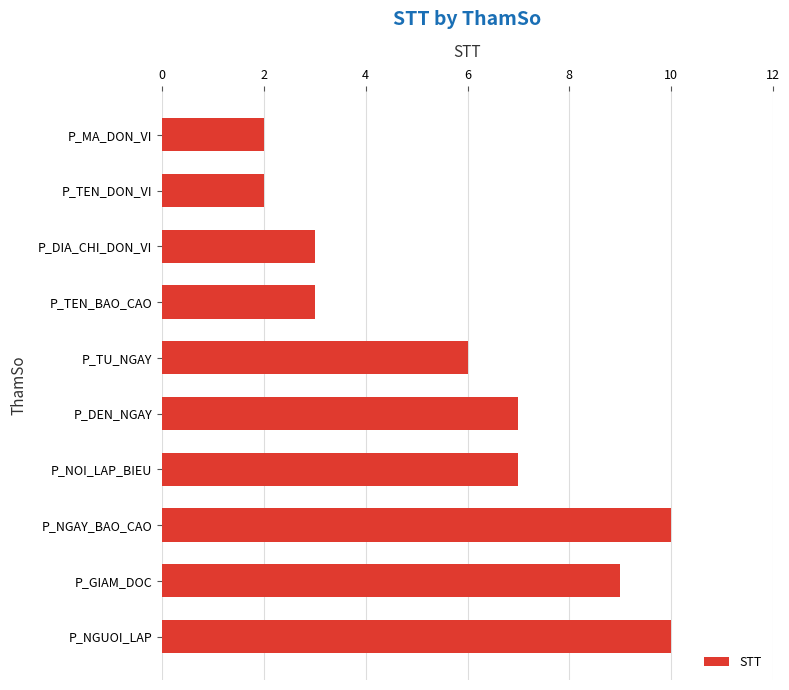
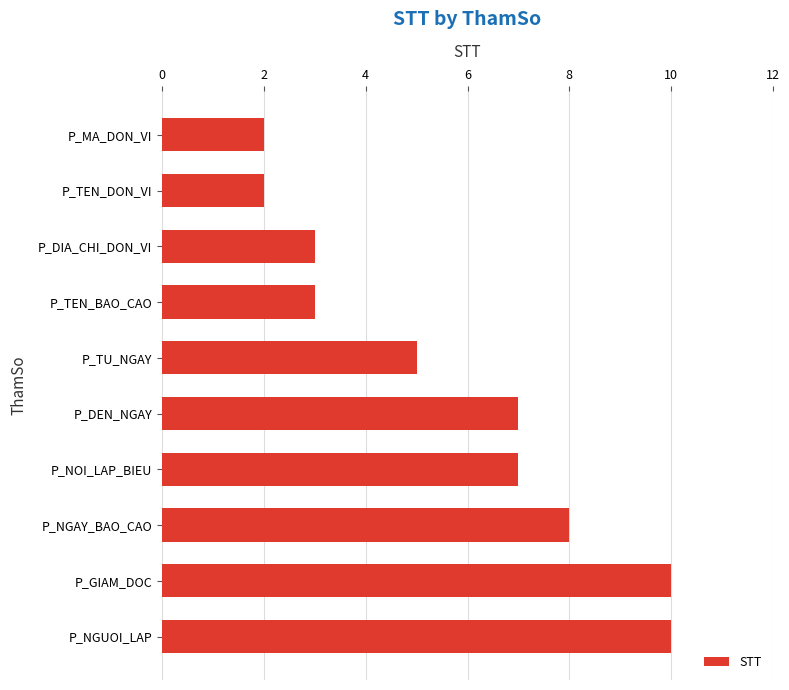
P_TU_NGAY: 6 -> 5
P_NGAY_BAO_CAO: 10 -> 8
P_GIAM_DOC: 9 -> 10
